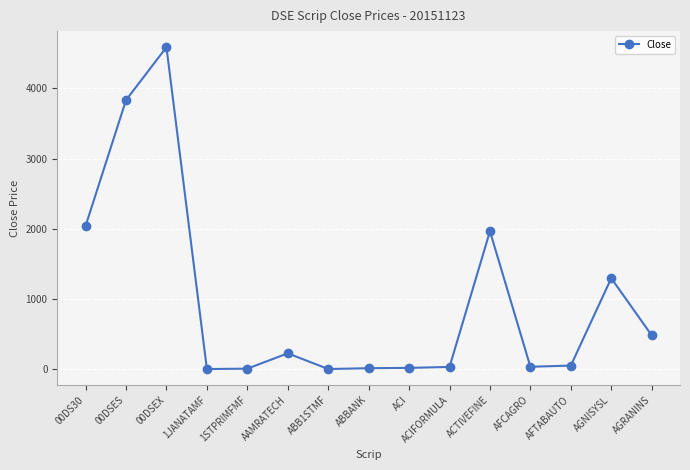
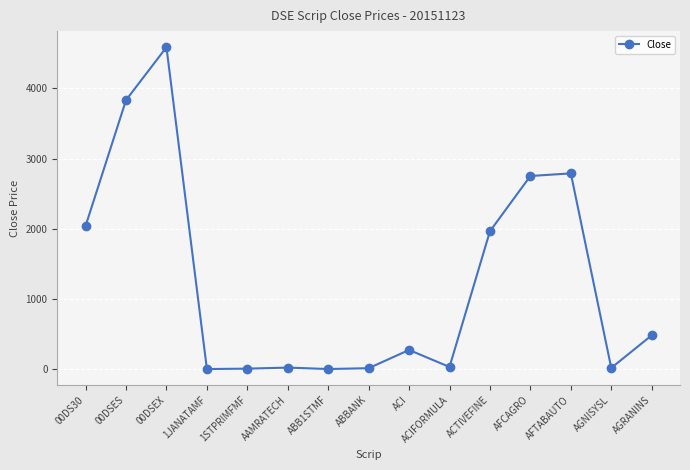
AAMRATECH: 200 -> 0
ACI: 0 -> 300
AFCAGRO: 0 -> 2800
AFTABAUTO: 100 -> 2800
AGNISYSL: 1300 -> 0
